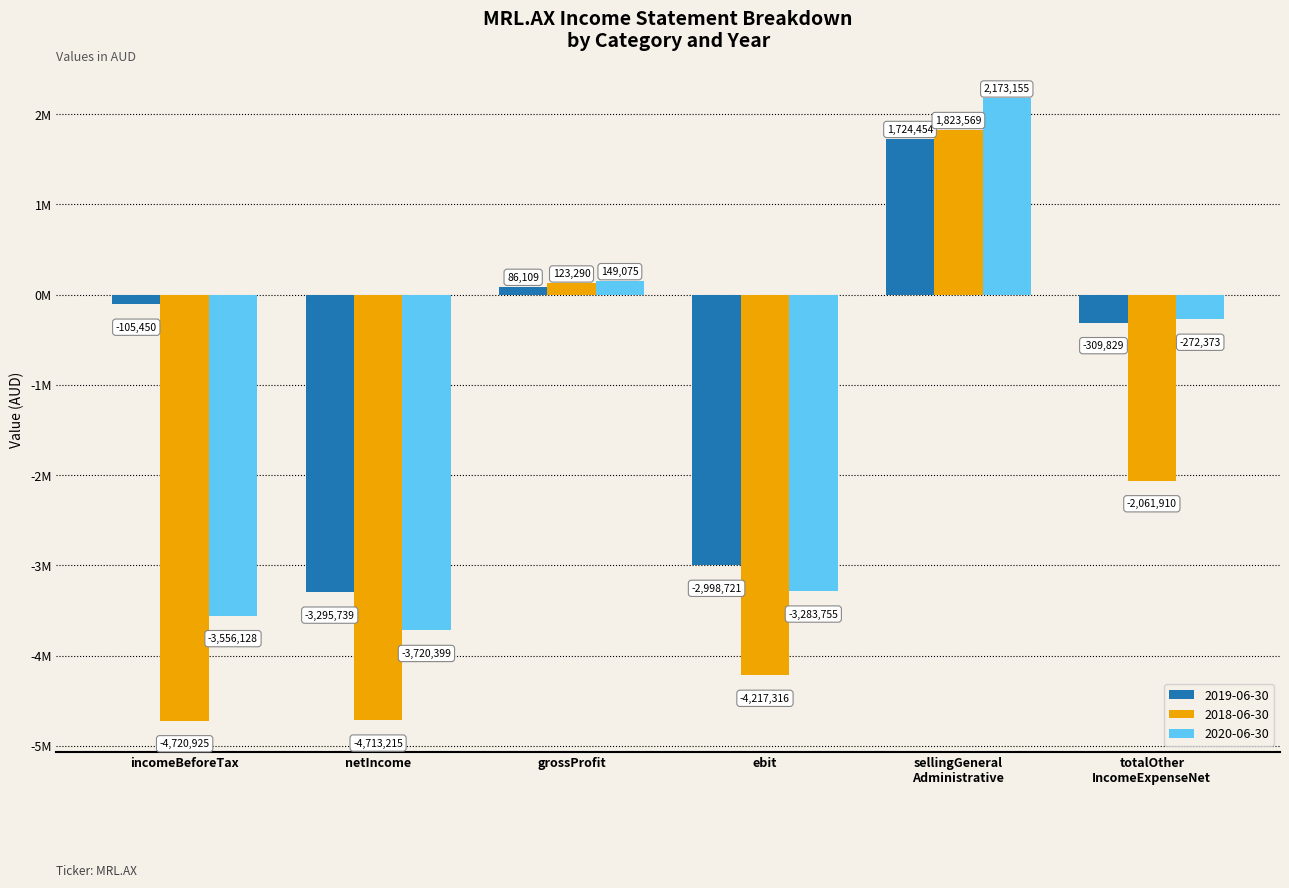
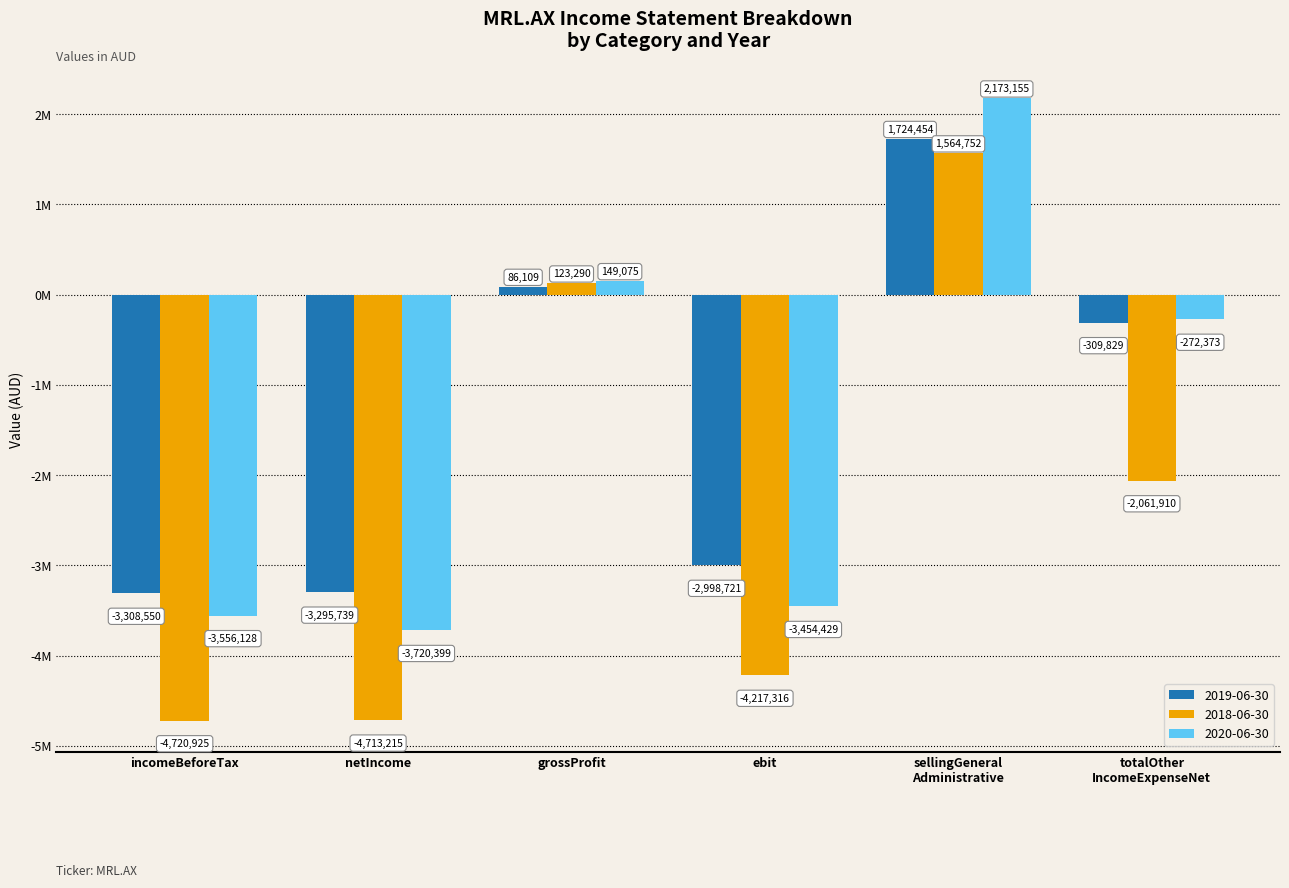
2019-06-30, incomeBeforeTax: -105,450 -> -3,308,550
2020-06-30, ebit: -3,283,755 -> -3,454,429
2018-06-30, sellingGeneral Administrative: 1,823,569 -> 1,564,752
